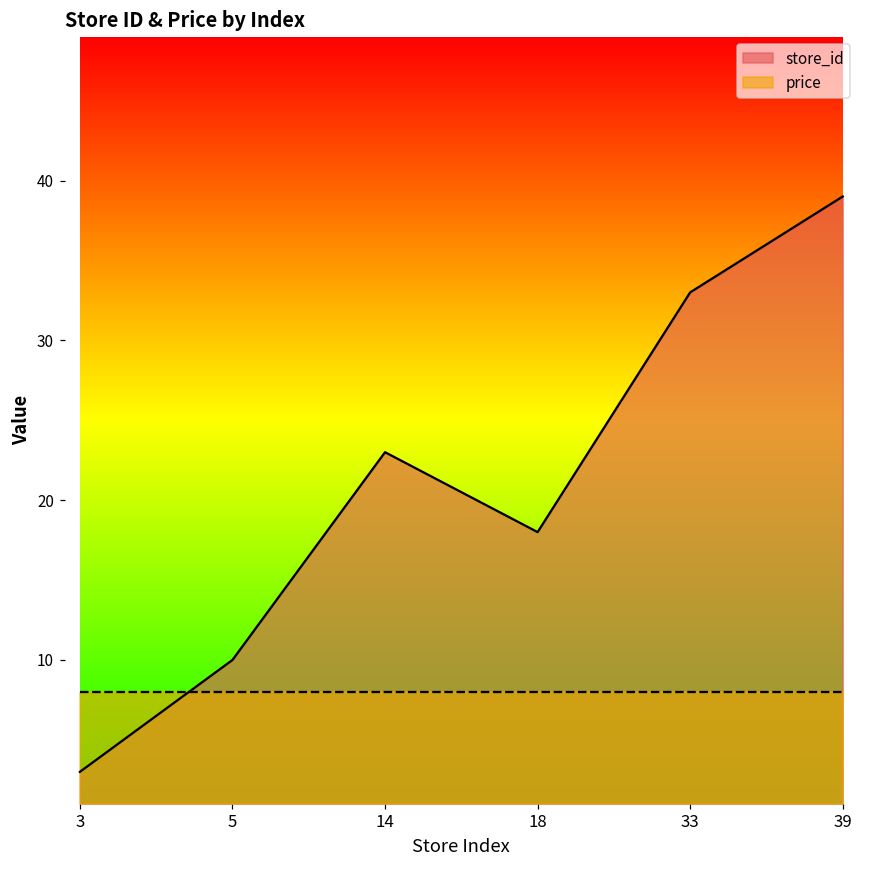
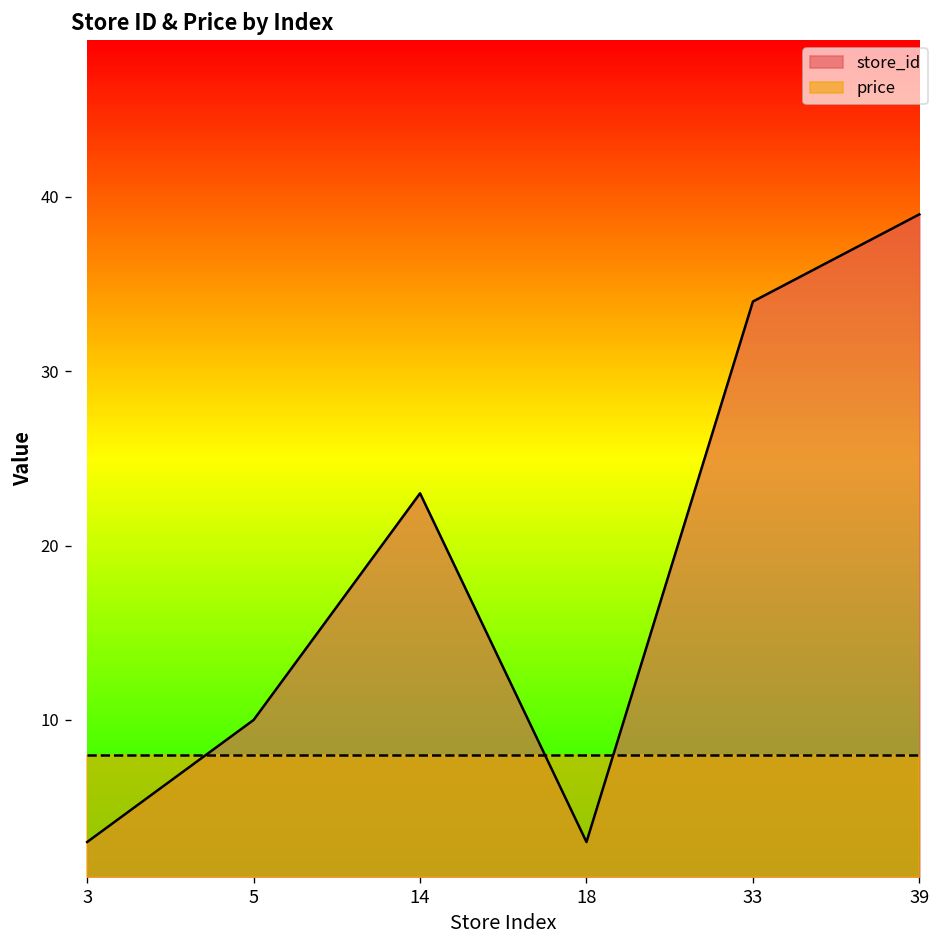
store_id, 18: 18 -> 3
store_id, 33: 33 -> 34
